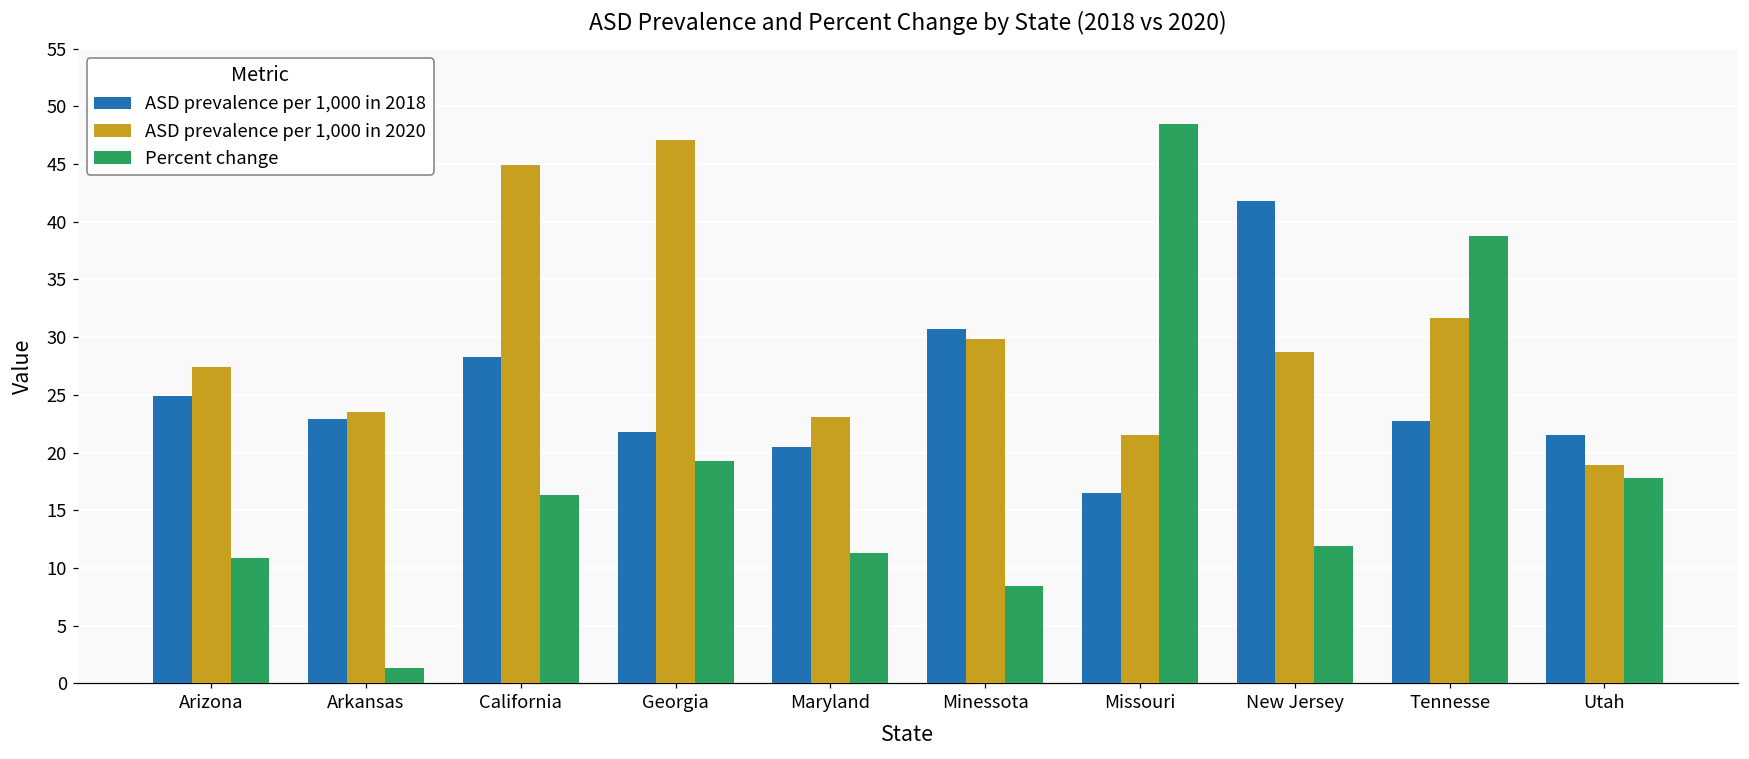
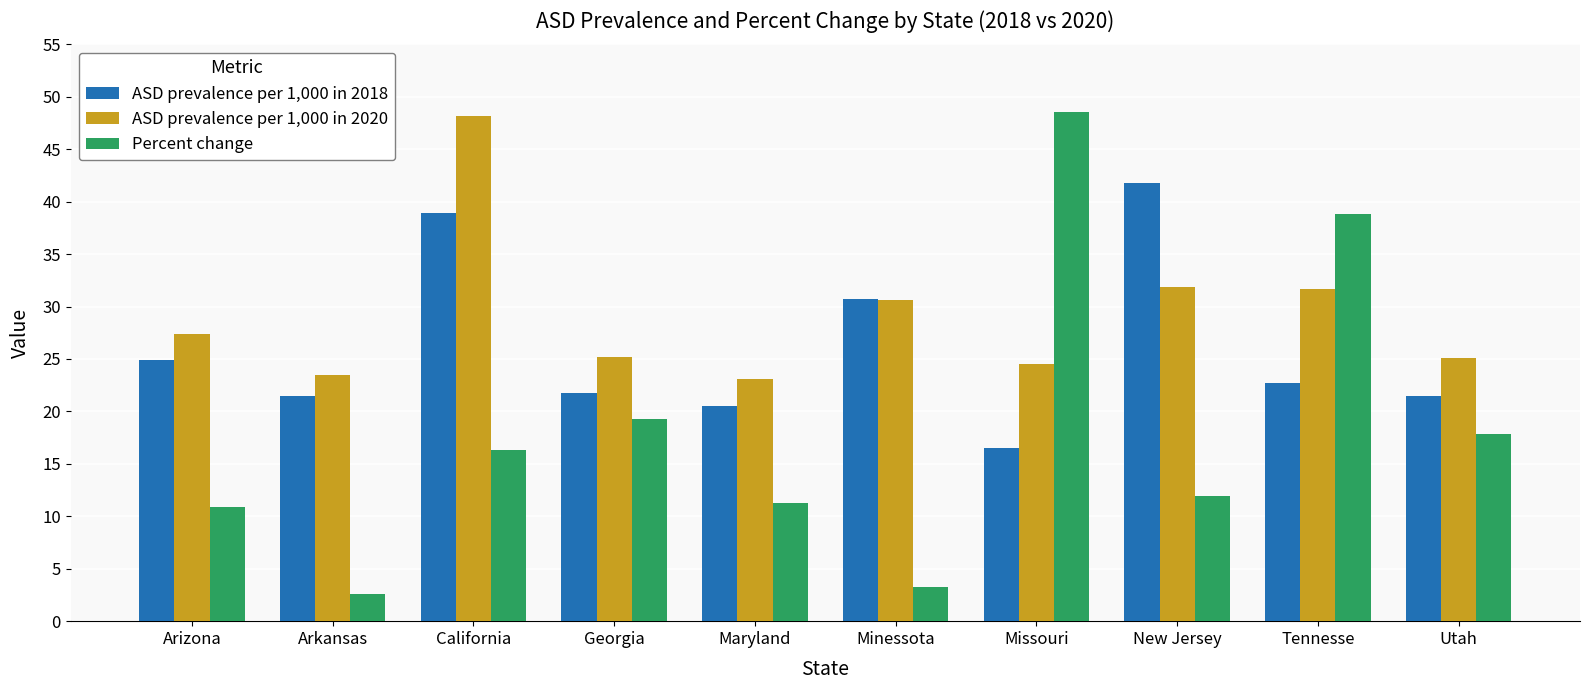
ASD prevalence per 1,000 in 2018, Arkansas: 22.9 -> 21.5
Percent change, Arkansas: 1.3 -> 2.6
ASD prevalence per 1,000 in 2018, California: 28.3 -> 38.9
ASD prevalence per 1,000 in 2020, California: 44.9 -> 48.2
ASD prevalence per 1,000 in 2020, Georgia: 47.1 -> 25.2
ASD prevalence per 1,000 in 2020, Minessota: 29.8 -> 30.6
Percent change, Minessota: 8.4 -> 3.3
ASD prevalence per 1,000 in 2020, Missouri: 21.5 -> 24.5
ASD prevalence per 1,000 in 2020, New Jersey: 28.7 -> 31.9
ASD prevalence per 1,000 in 2020, Utah: 18.9 -> 25.1
